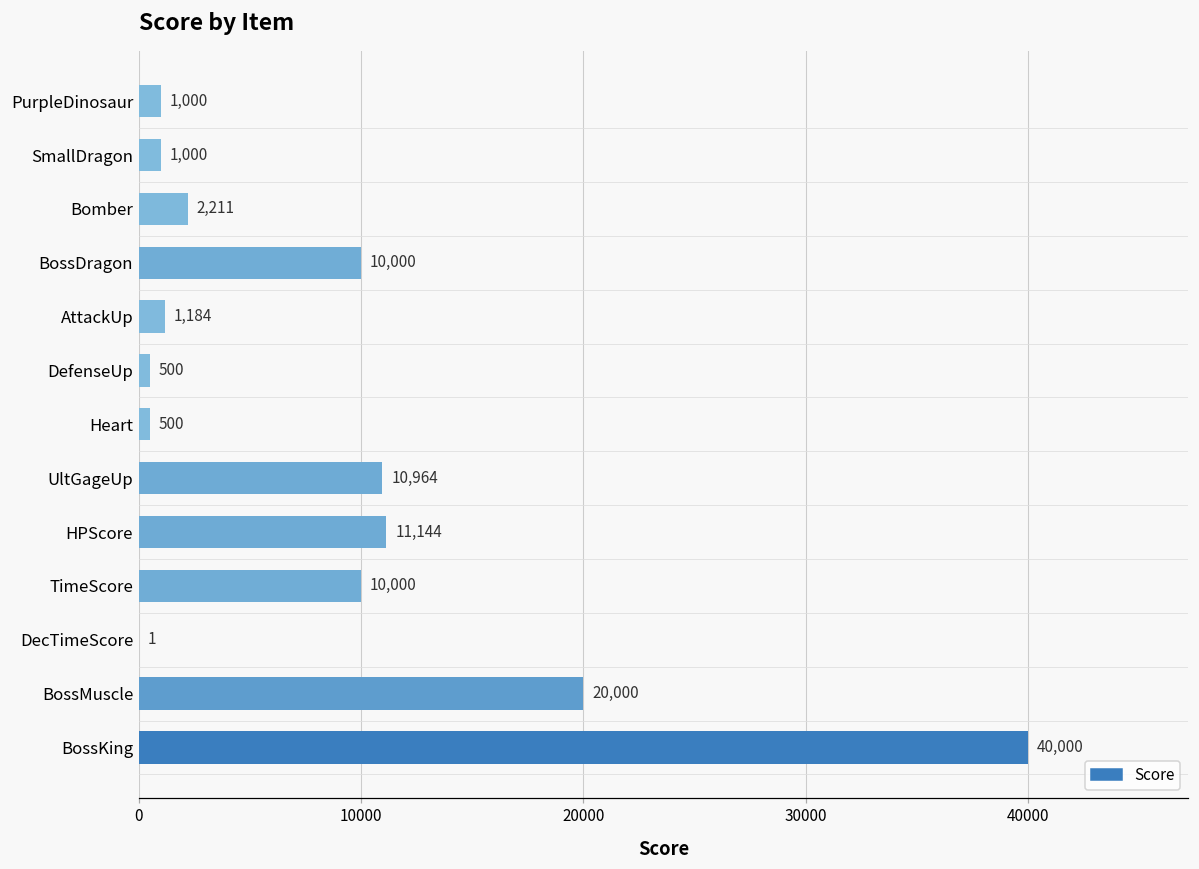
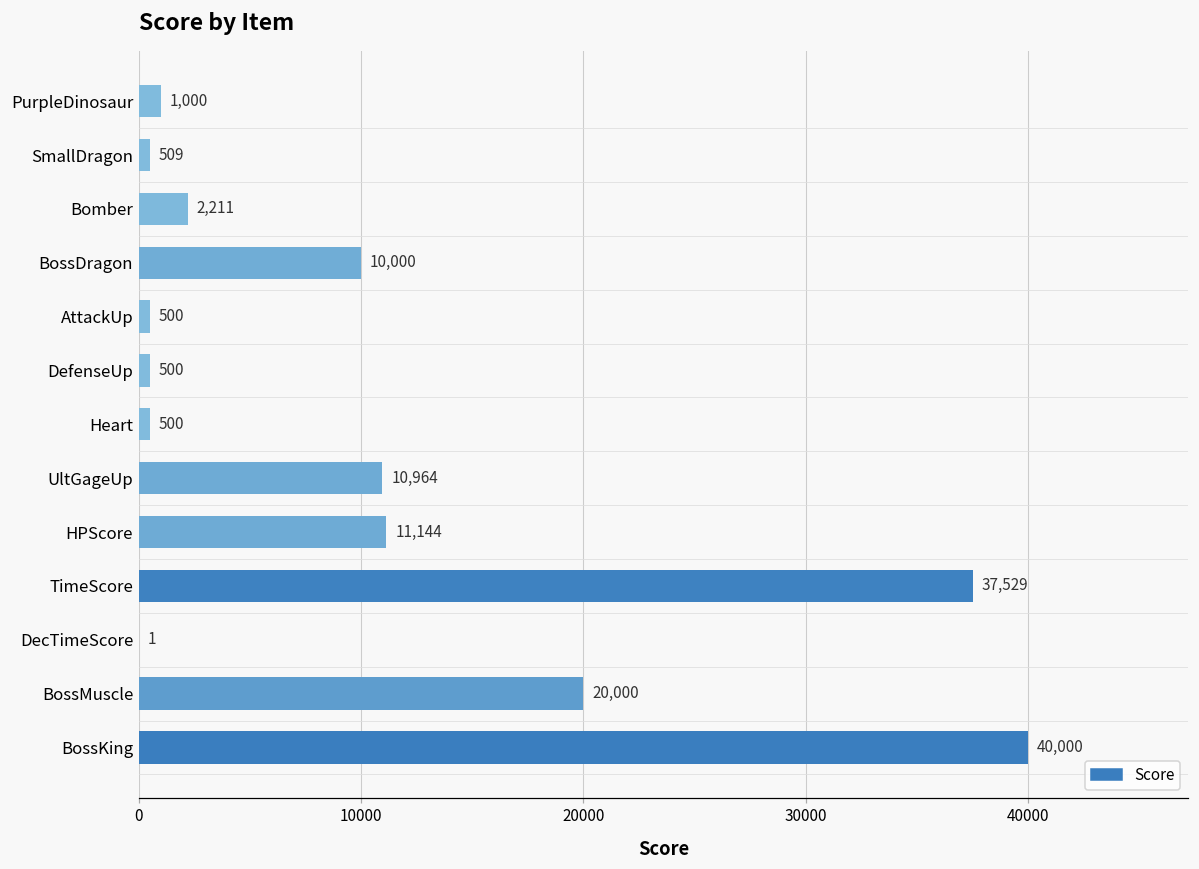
SmallDragon: 1,000 -> 509
AttackUp: 1,184 -> 500
TimeScore: 10,000 -> 37,529
